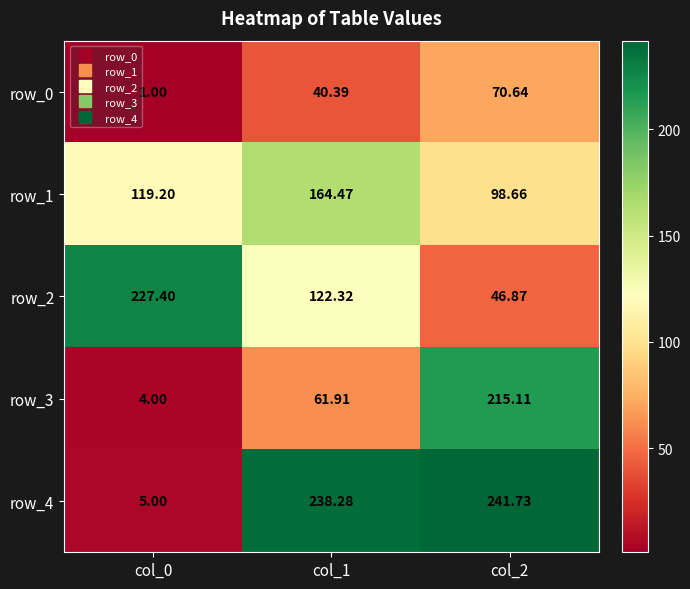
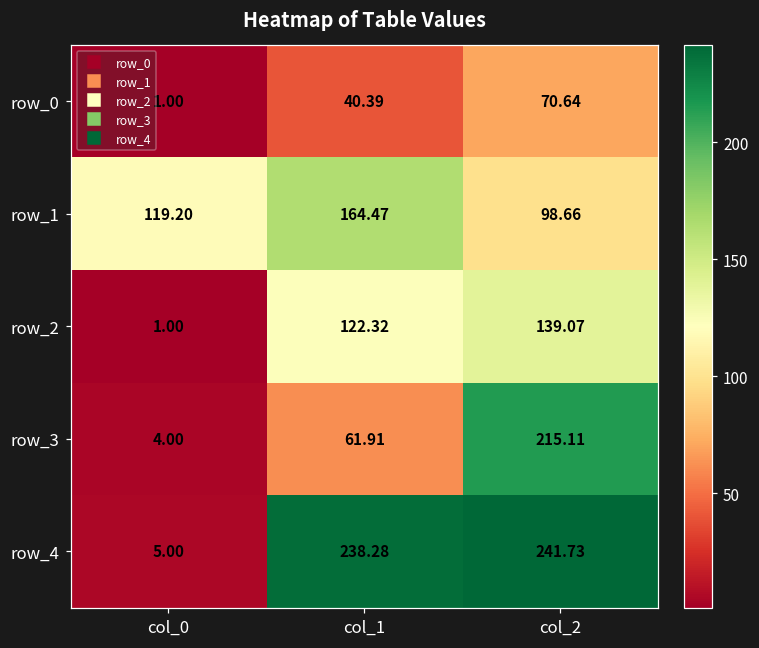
row_2, col_0: 227.40 -> 1.00
row_2, col_2: 46.87 -> 139.07
